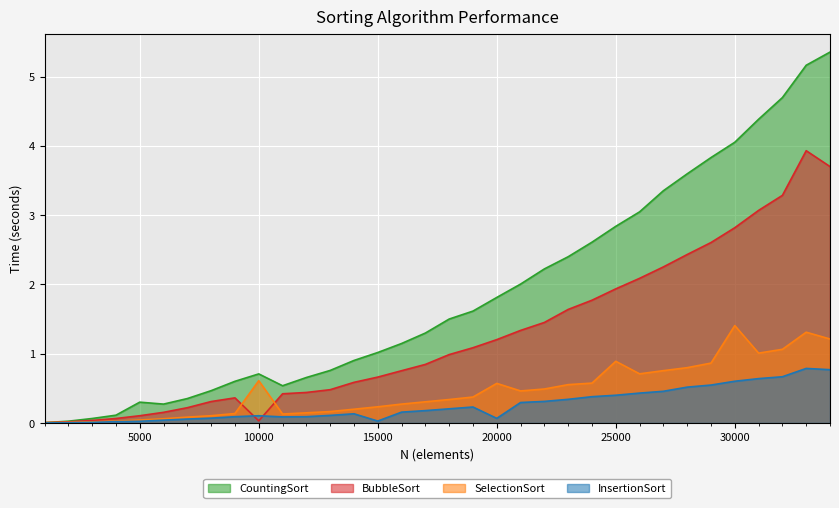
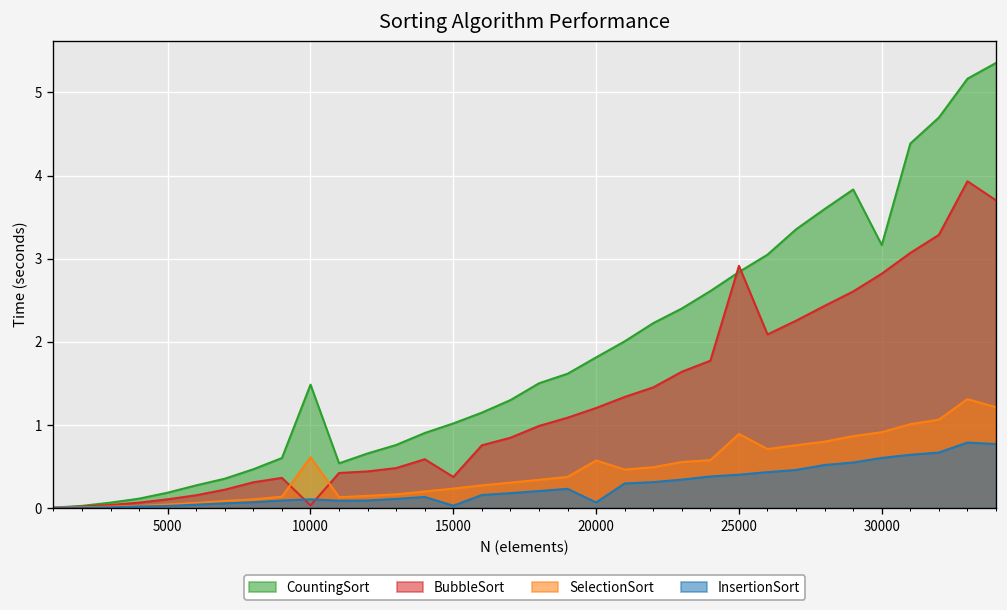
CountingSort, 5000: 0.3 -> 0.2
CountingSort, 10000: 0.7 -> 1.5
BubbleSort, 15000: 0.7 -> 0.4
BubbleSort, 25000: 1.9 -> 2.9
CountingSort, 30000: 4.1 -> 3.2
SelectionSort, 30000: 1.4 -> 0.9
